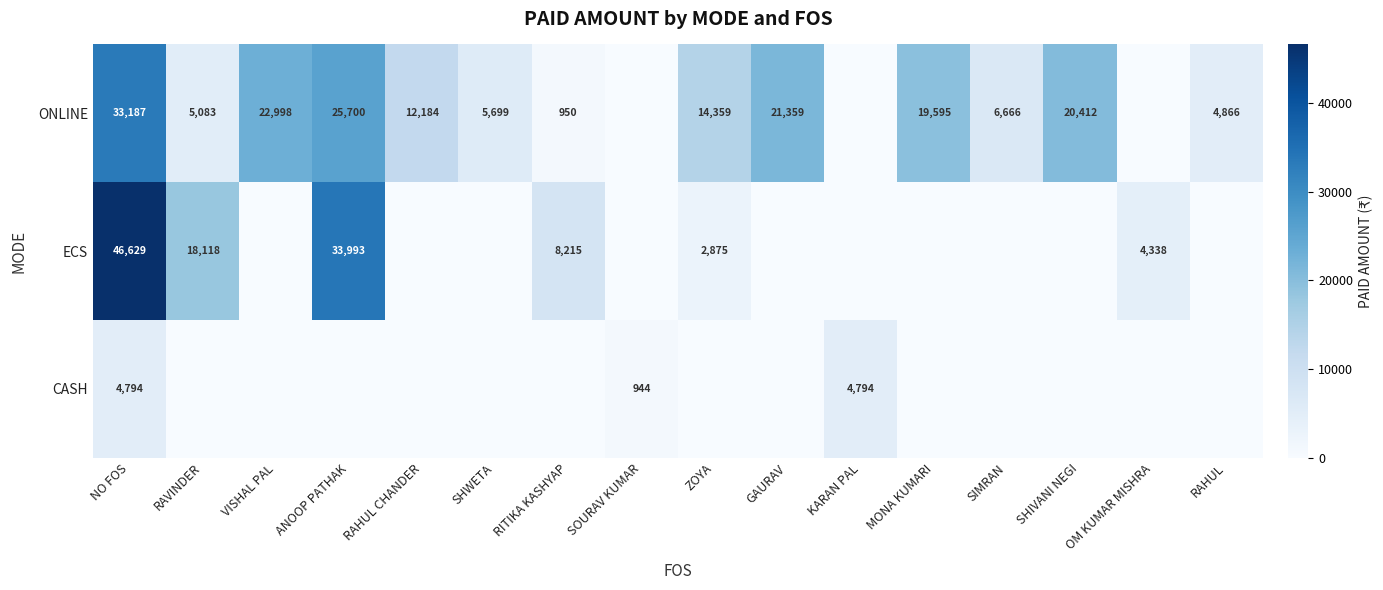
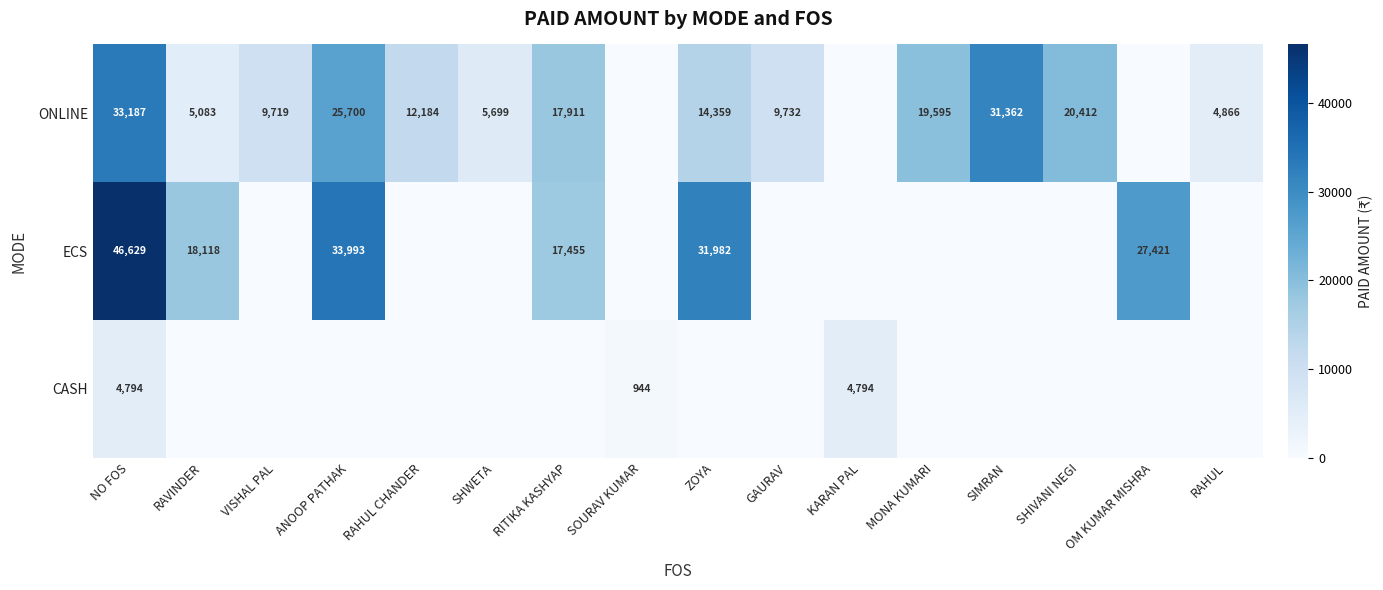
ONLINE, VISHAL PAL: 22,998 -> 9,719
ONLINE, RITIKA KASHYAP: 950 -> 17,911
ONLINE, GAURAV: 21,359 -> 9,732
ONLINE, SIMRAN: 6,666 -> 31,362
ECS, RITIKA KASHYAP: 8,215 -> 17,455
ECS, ZOYA: 2,875 -> 31,982
ECS, OM KUMAR MISHRA: 4,338 -> 27,421
